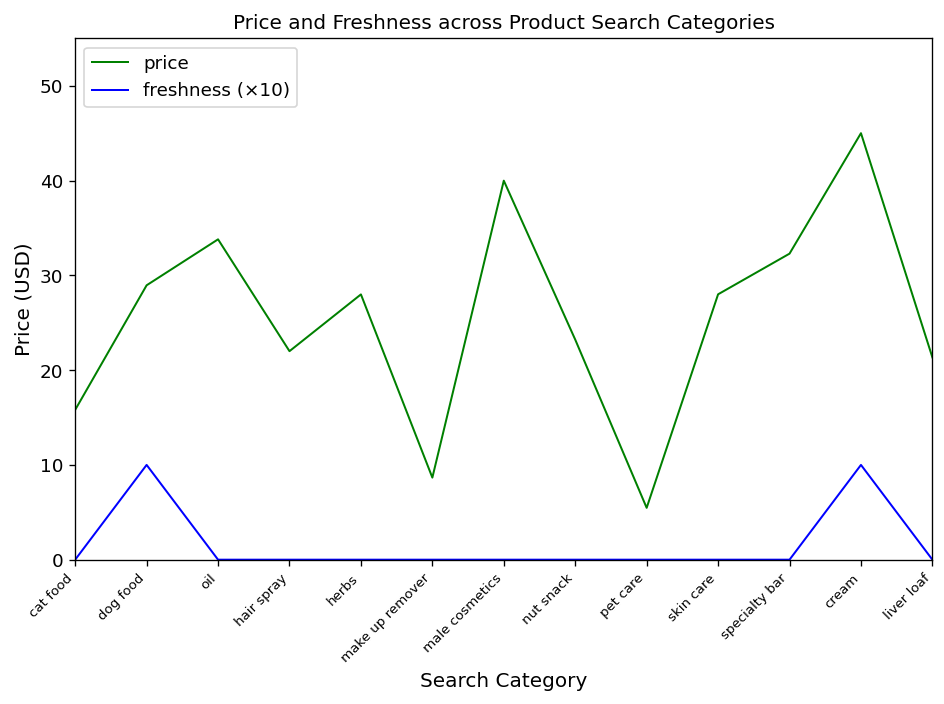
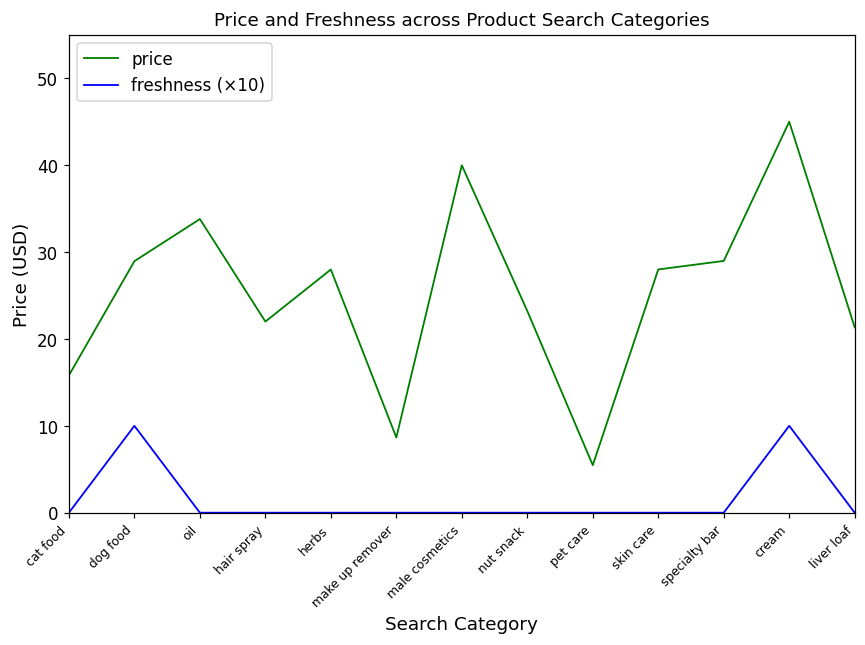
price, specialty bar: 32 -> 29
